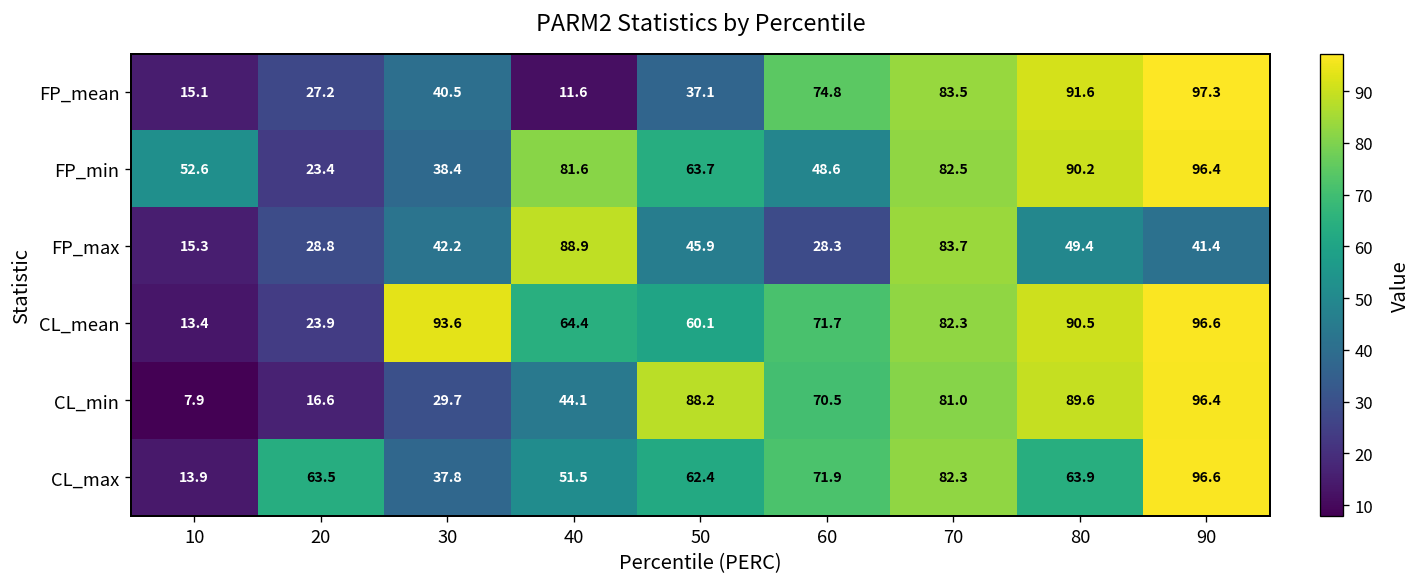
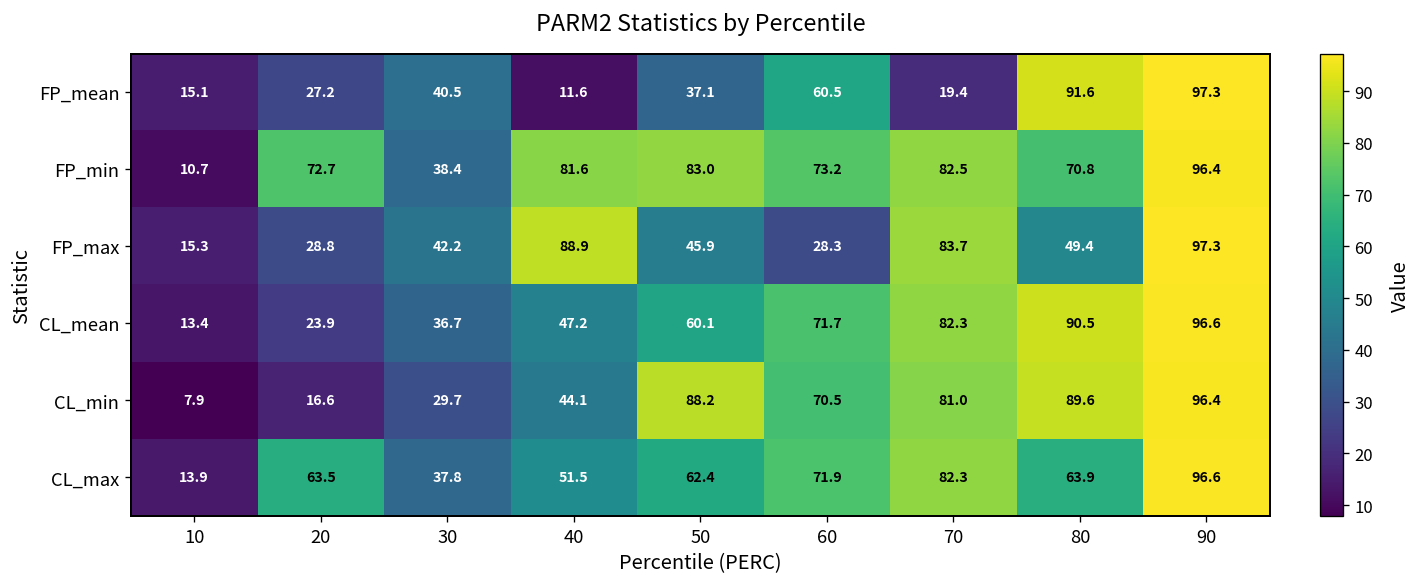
FP_mean, 60: 74.8 -> 60.5
FP_mean, 70: 83.5 -> 19.4
FP_min, 10: 52.6 -> 10.7
FP_min, 20: 23.4 -> 72.7
FP_min, 50: 63.7 -> 83.0
FP_min, 60: 48.6 -> 73.2
FP_min, 80: 90.2 -> 70.8
FP_max, 90: 41.4 -> 97.3
CL_mean, 30: 93.6 -> 36.7
CL_mean, 40: 64.4 -> 47.2
